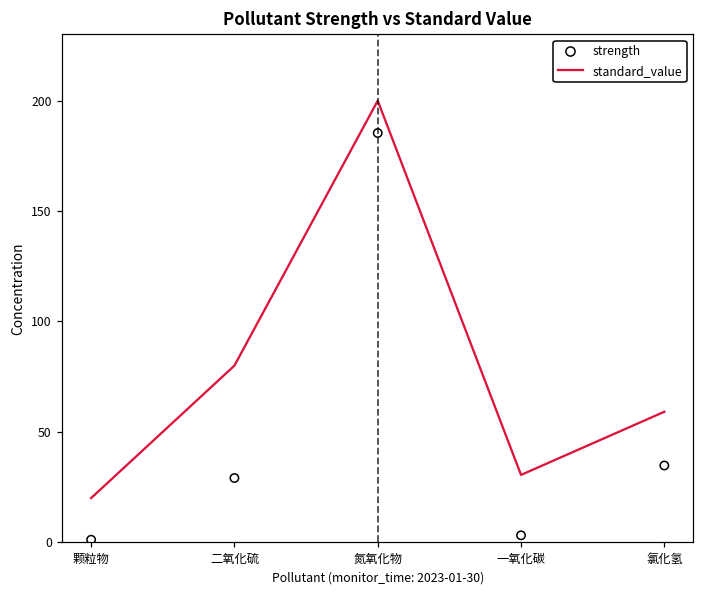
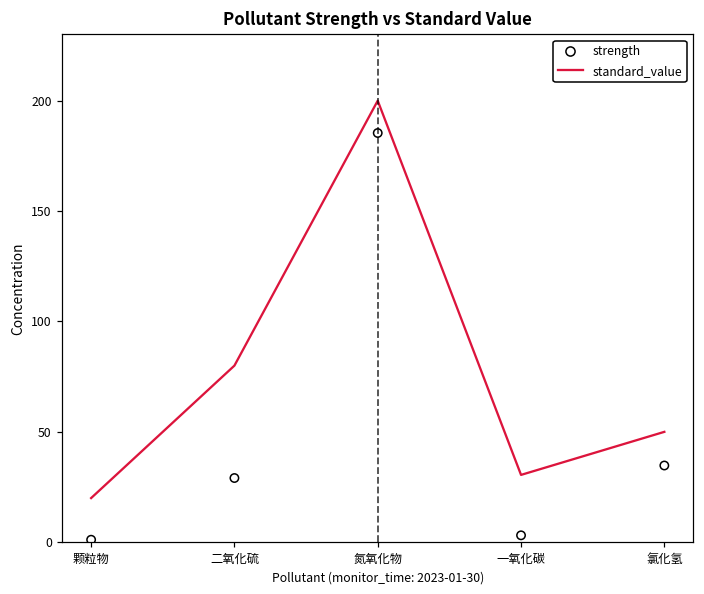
standard_value, 氯化氢: 59 -> 50
